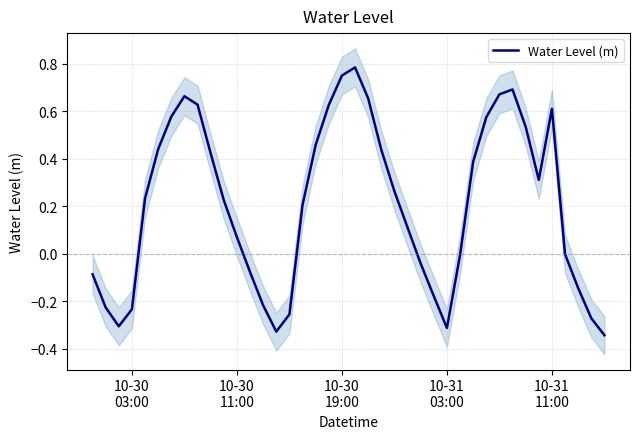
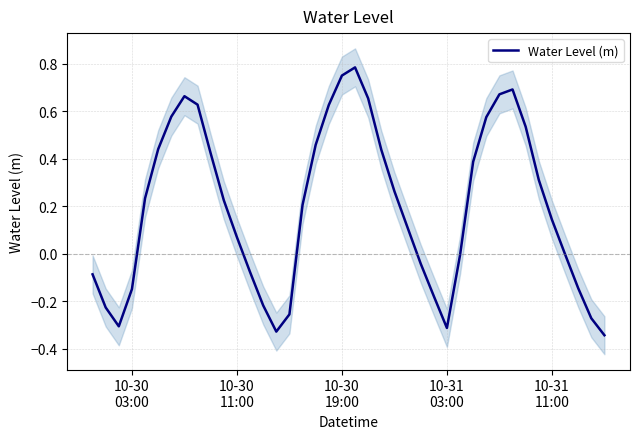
Water Level (m), 10-30 03:00: -0.23 -> -0.15
Water Level (m), 10-31 11:00: 0.61 -> 0.14
